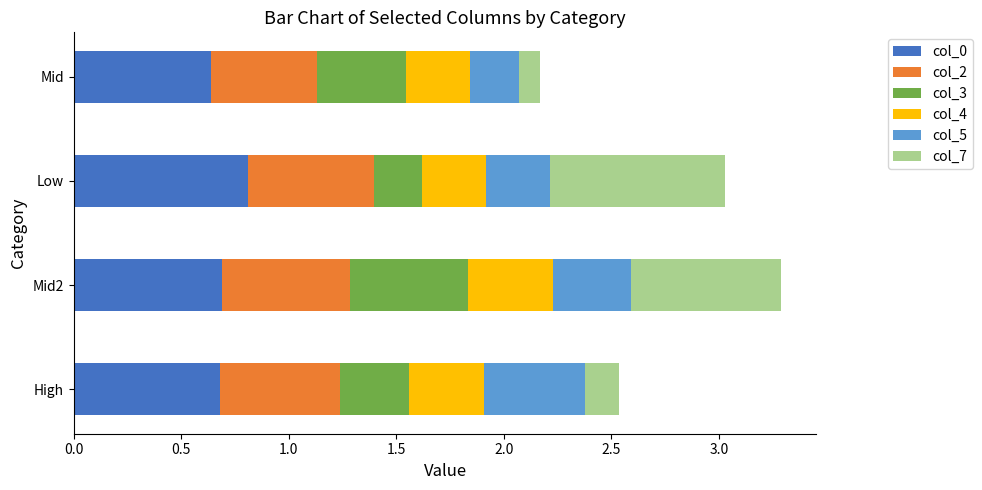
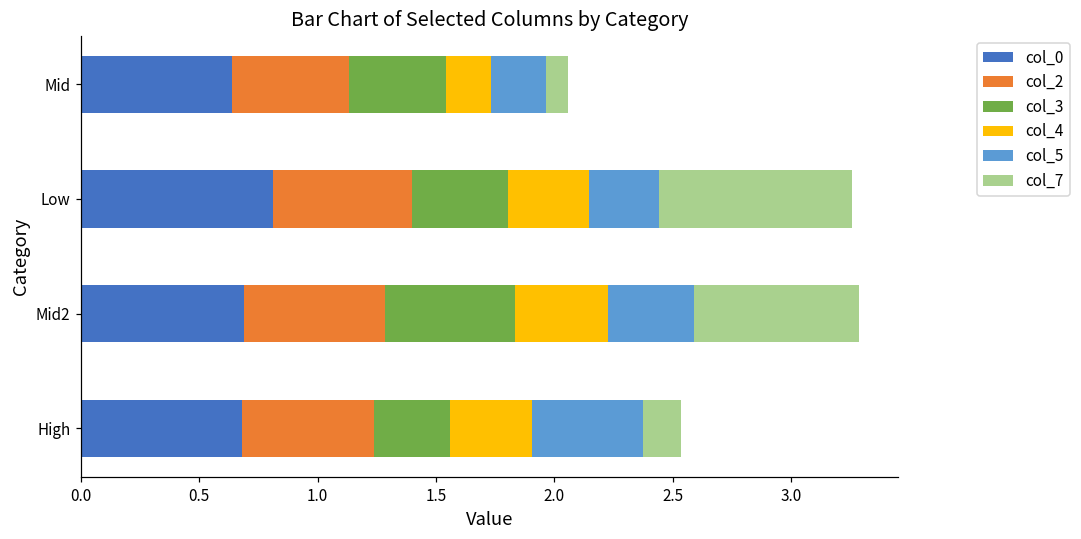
col_4, Mid: 0.30 -> 0.19
col_3, Low: 0.22 -> 0.40
col_4, Low: 0.30 -> 0.35
